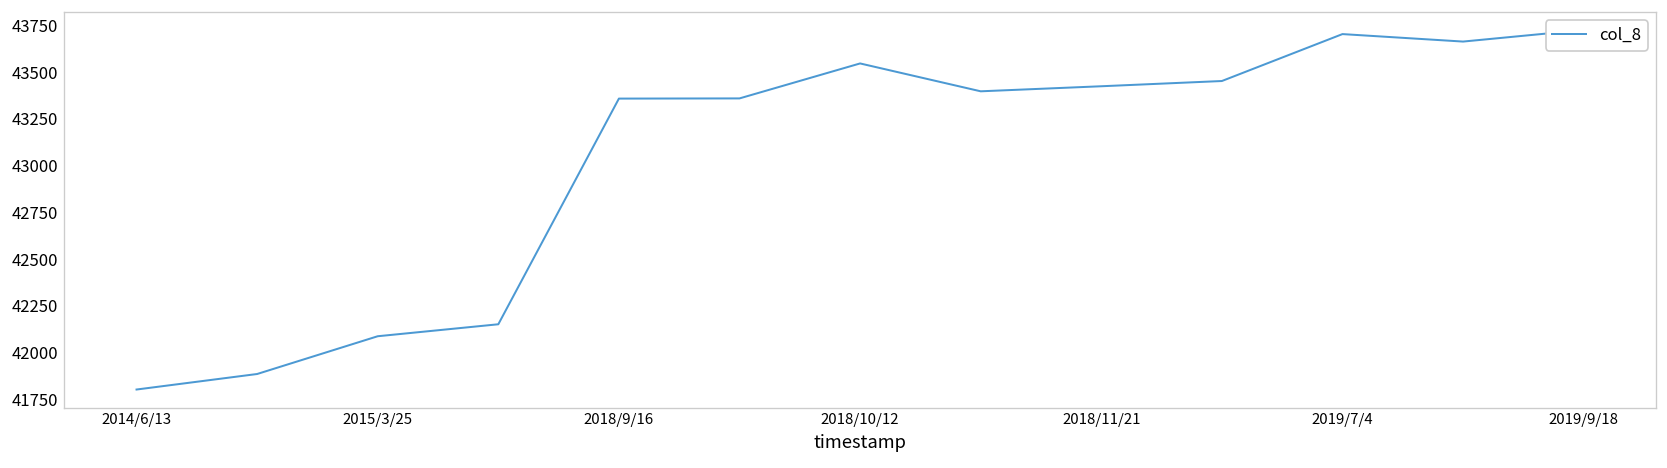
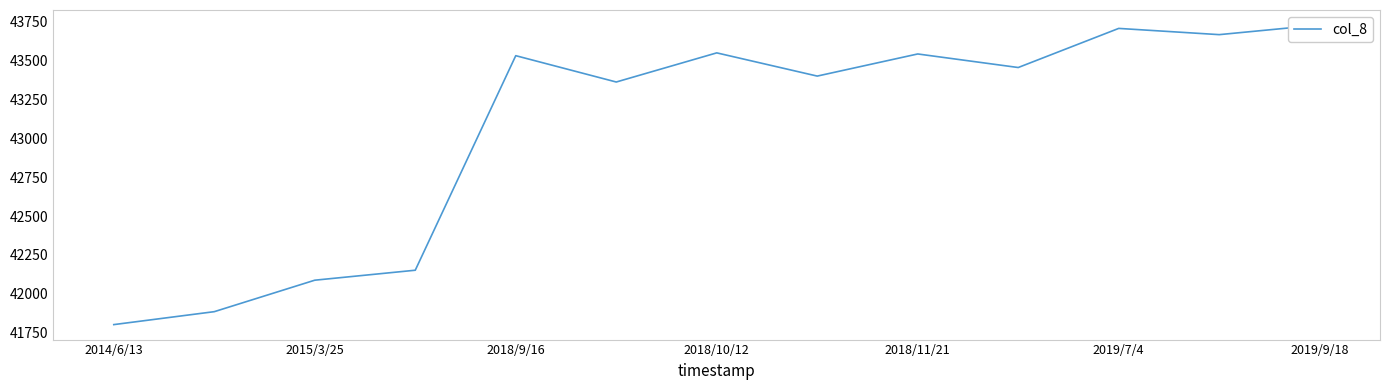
2018/9/16: 43360 -> 43530
2018/11/21: 43430 -> 43540
